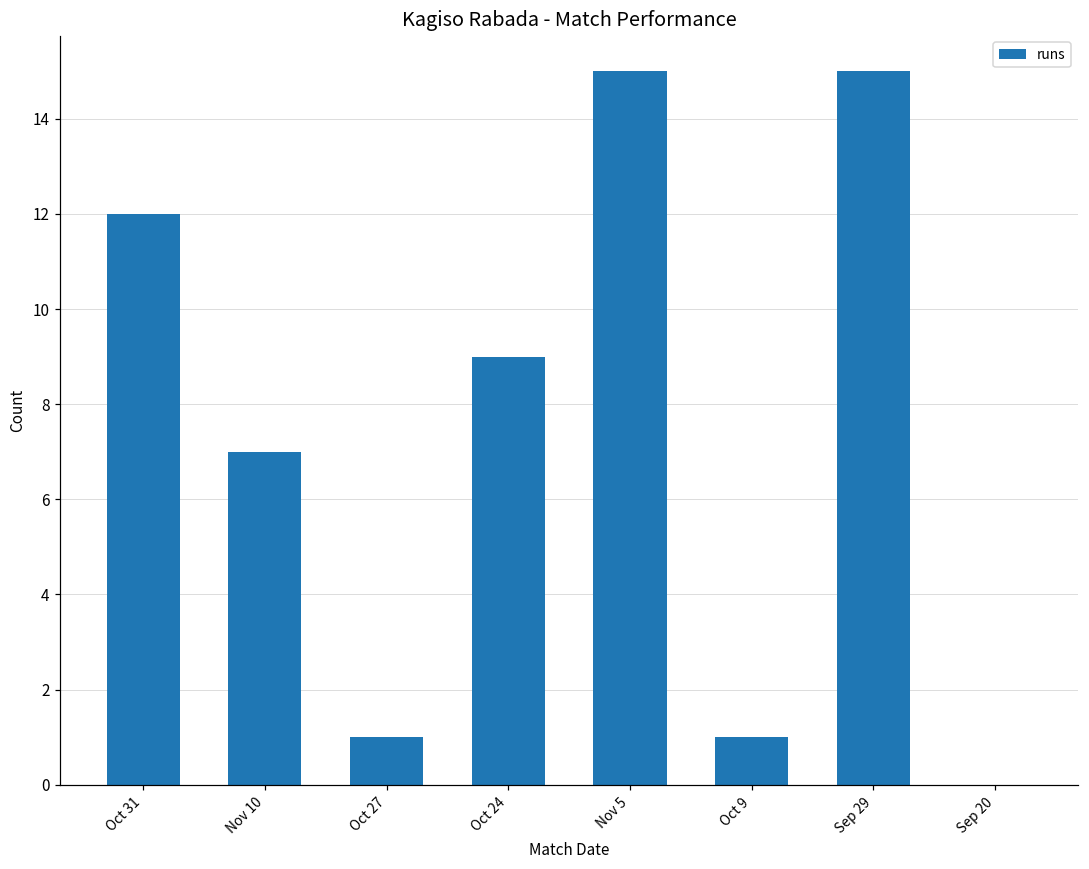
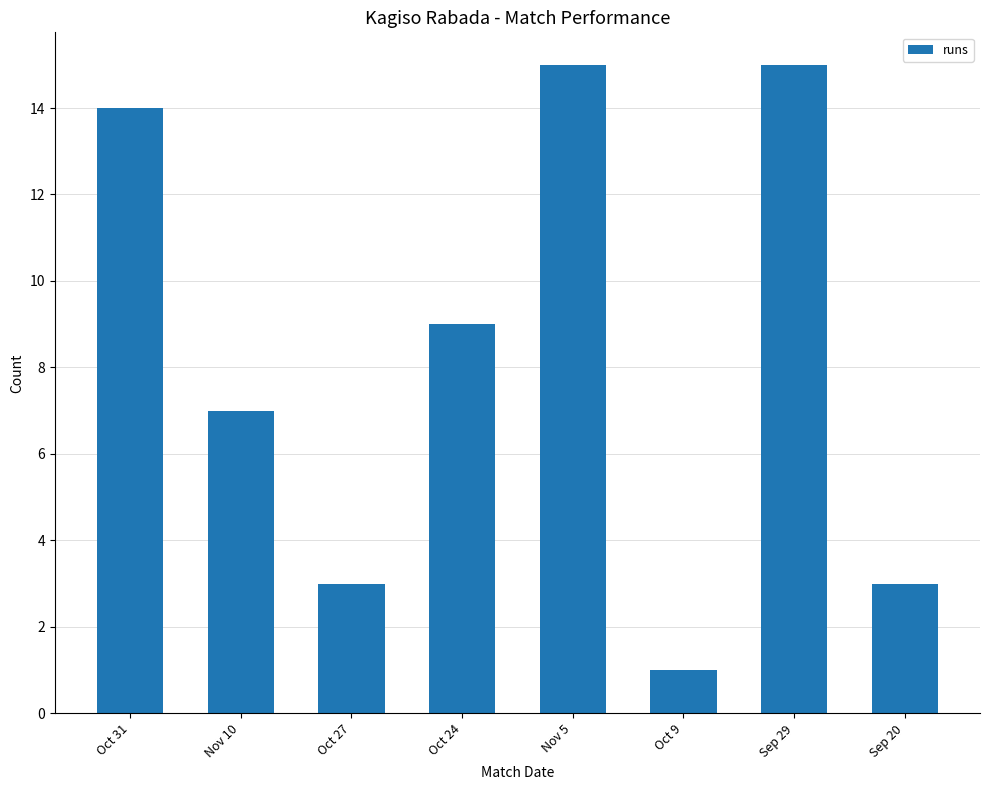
Oct 31: 12 -> 14
Oct 27: 1 -> 3
Sep 20: 0 -> 3
